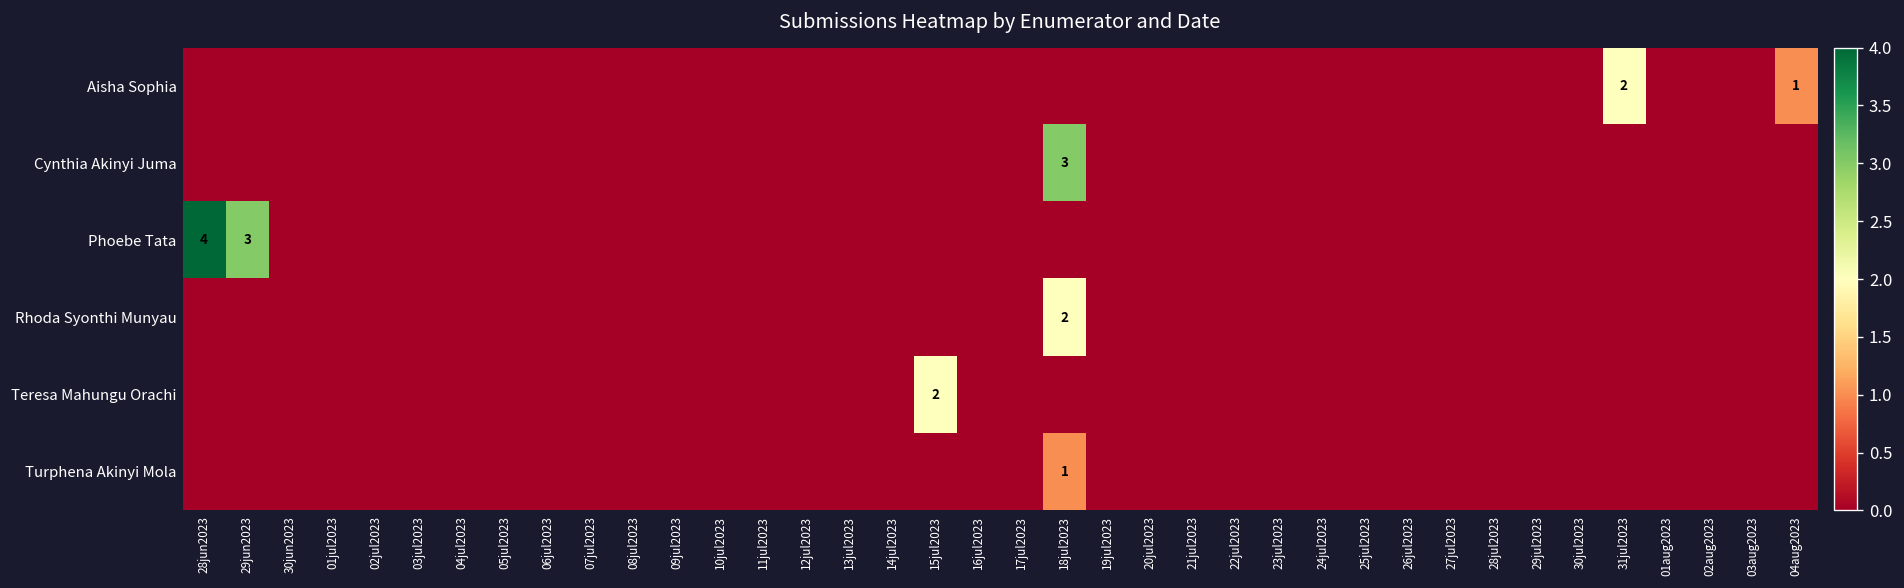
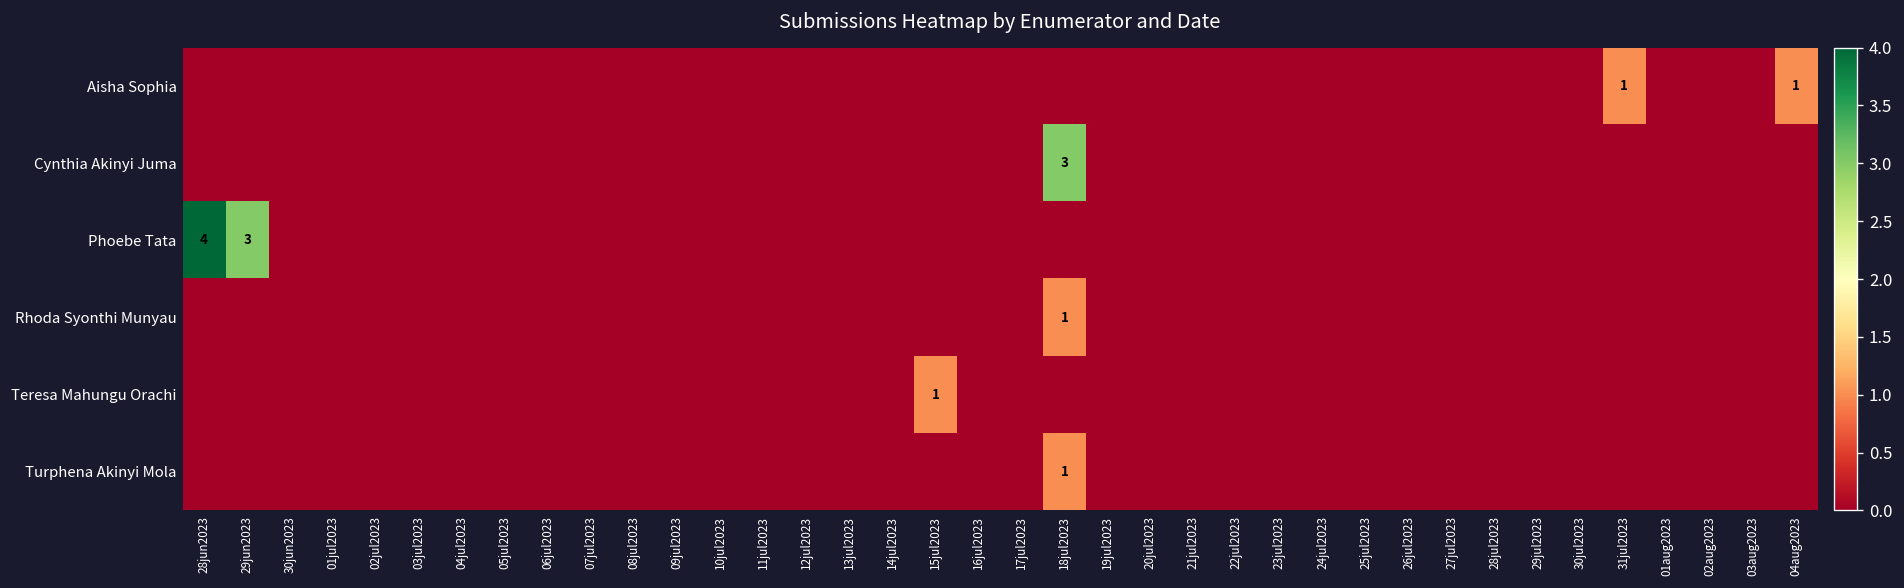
Aisha Sophia, 31jul2023: 2 -> 1
Rhoda Syonthi Munyau, 18jul2023: 2 -> 1
Teresa Mahungu Orachi, 15jul2023: 2 -> 1
